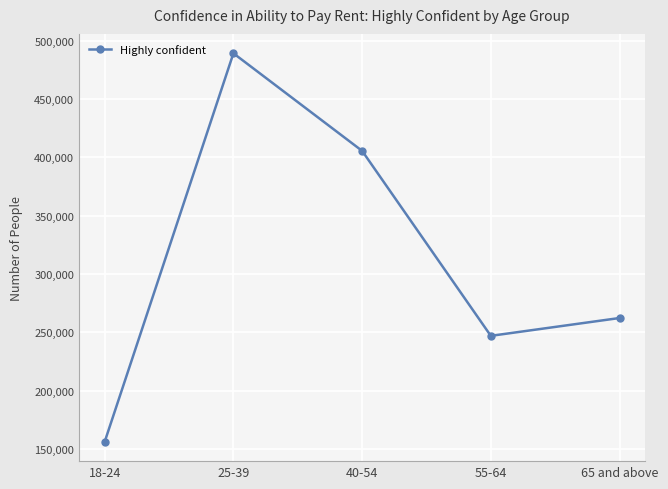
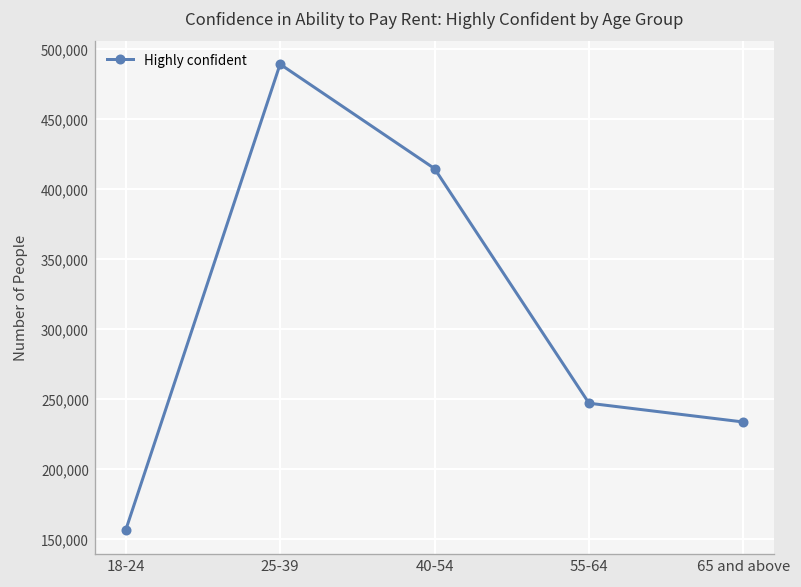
40-54: 406,000 -> 415,000
65 and above: 262,000 -> 234,000
